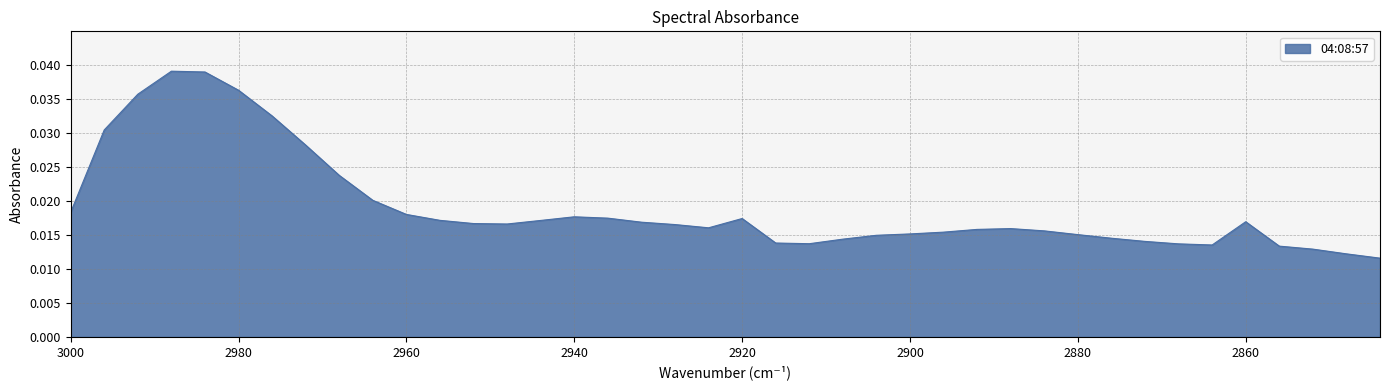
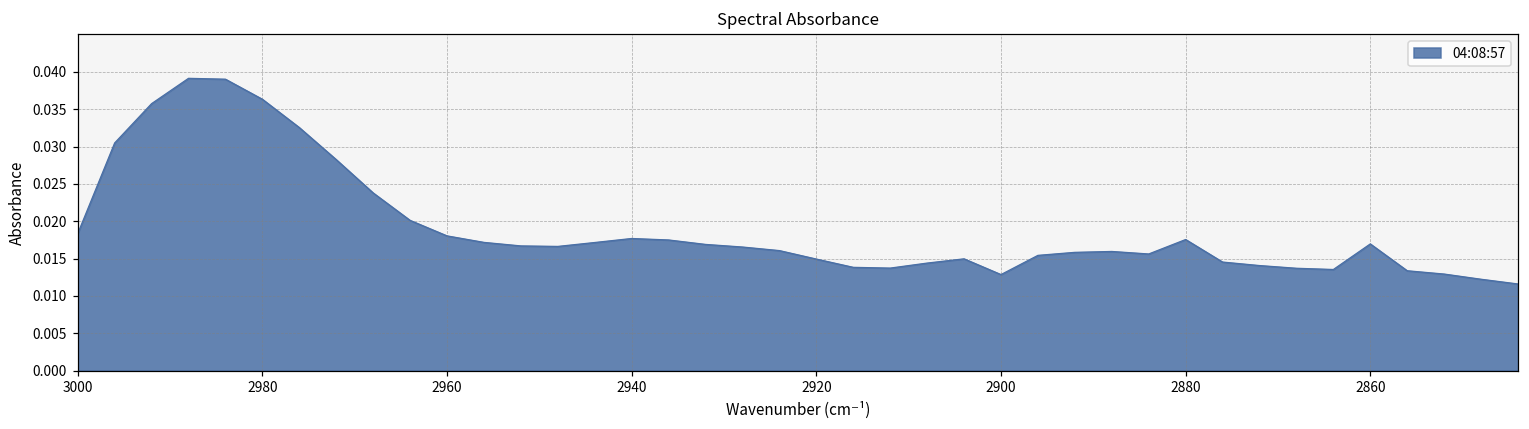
2920: 0.017 -> 0.015
2900: 0.015 -> 0.013
2880: 0.015 -> 0.018
